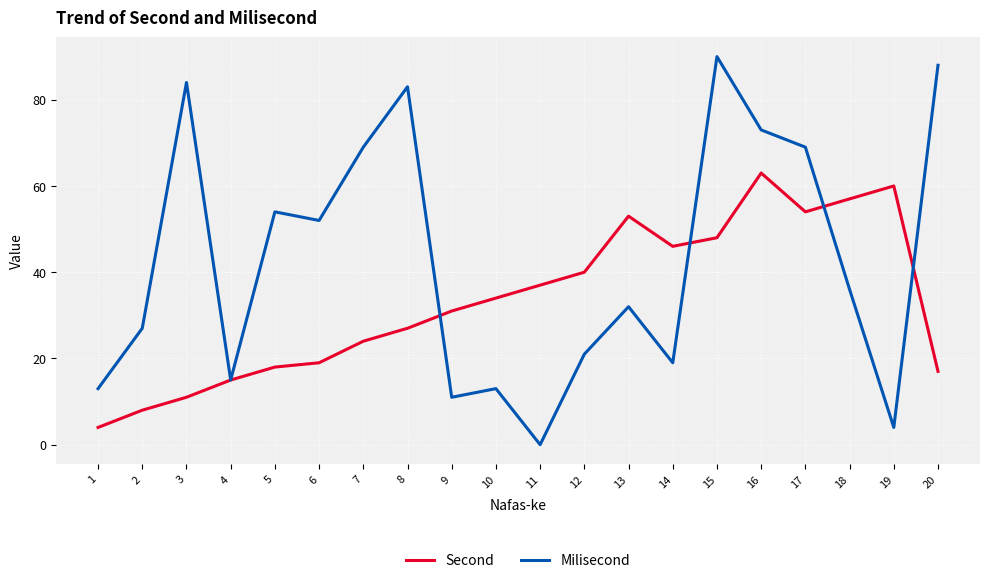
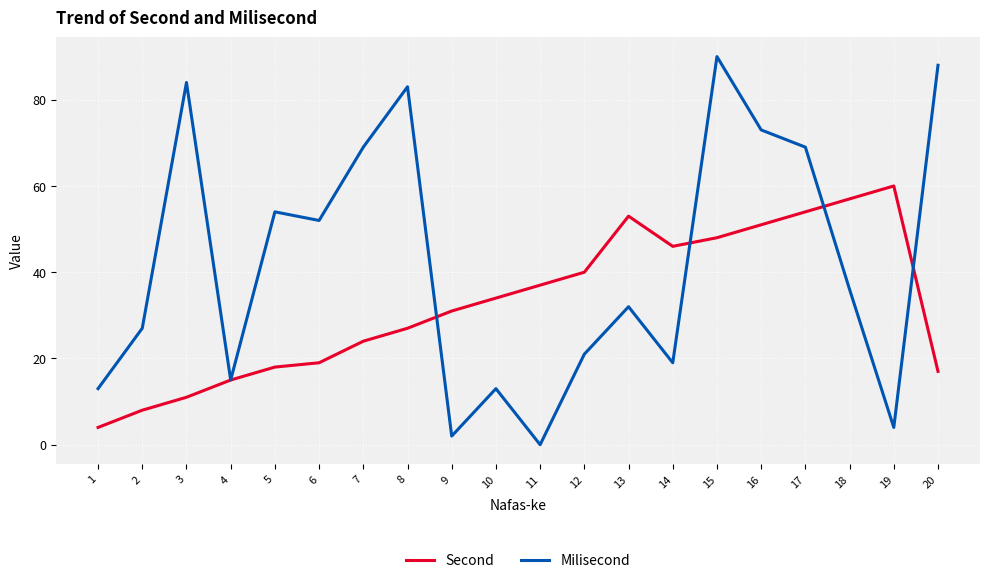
Milisecond, 9: 11 -> 2
Second, 16: 63 -> 51
